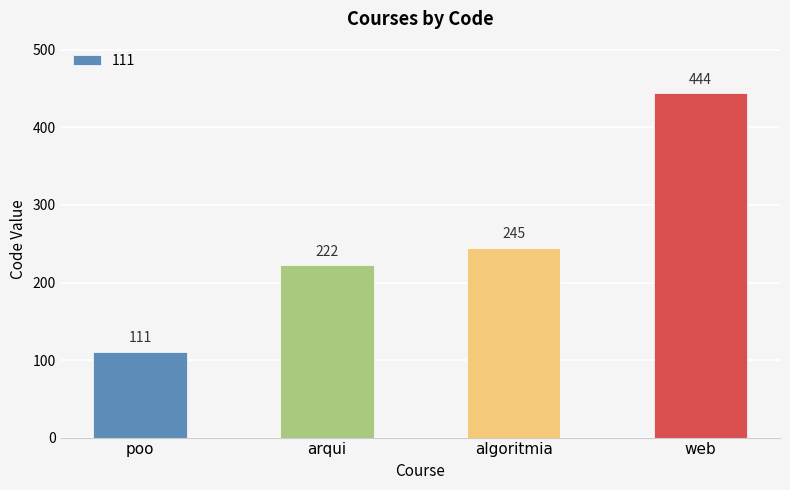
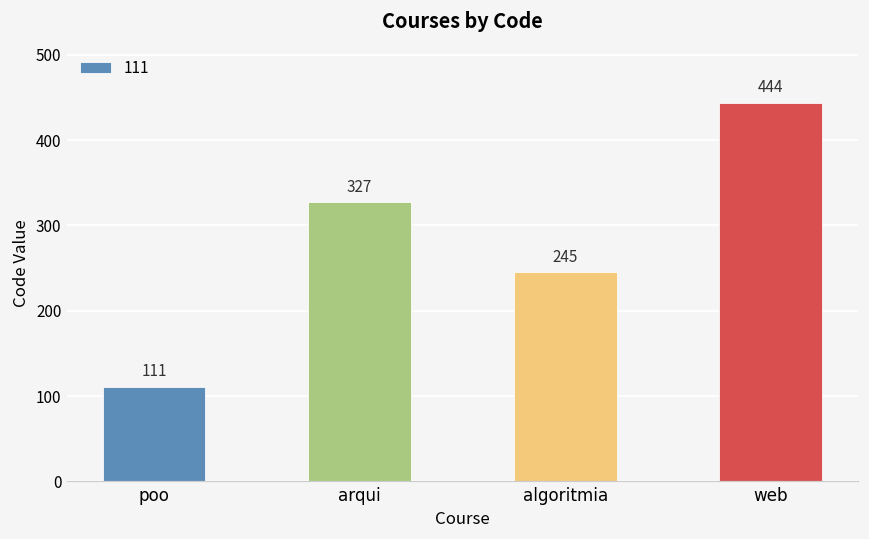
arqui: 222 -> 327
